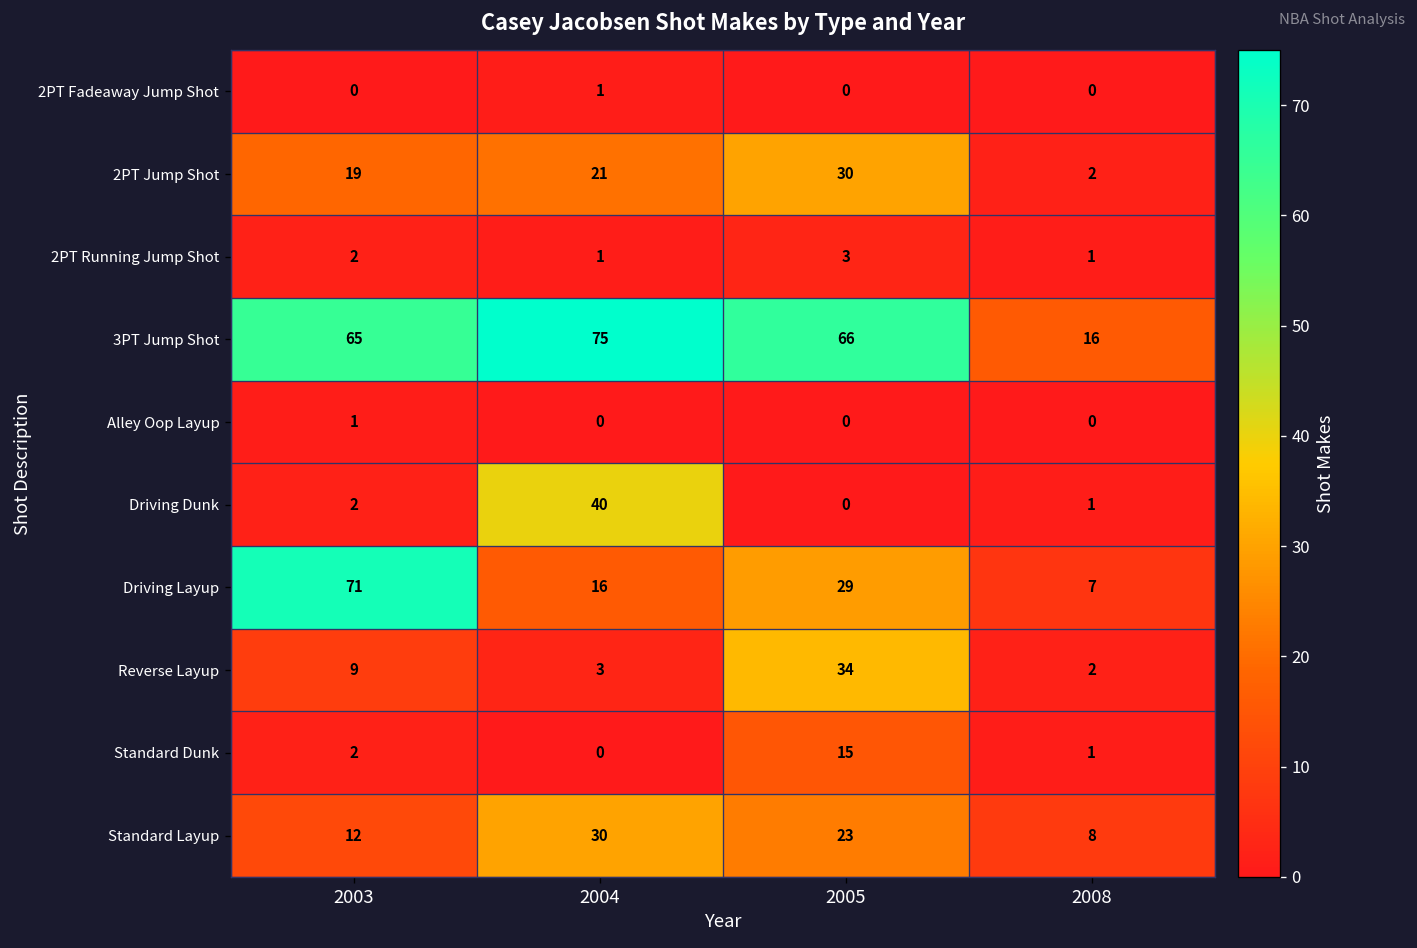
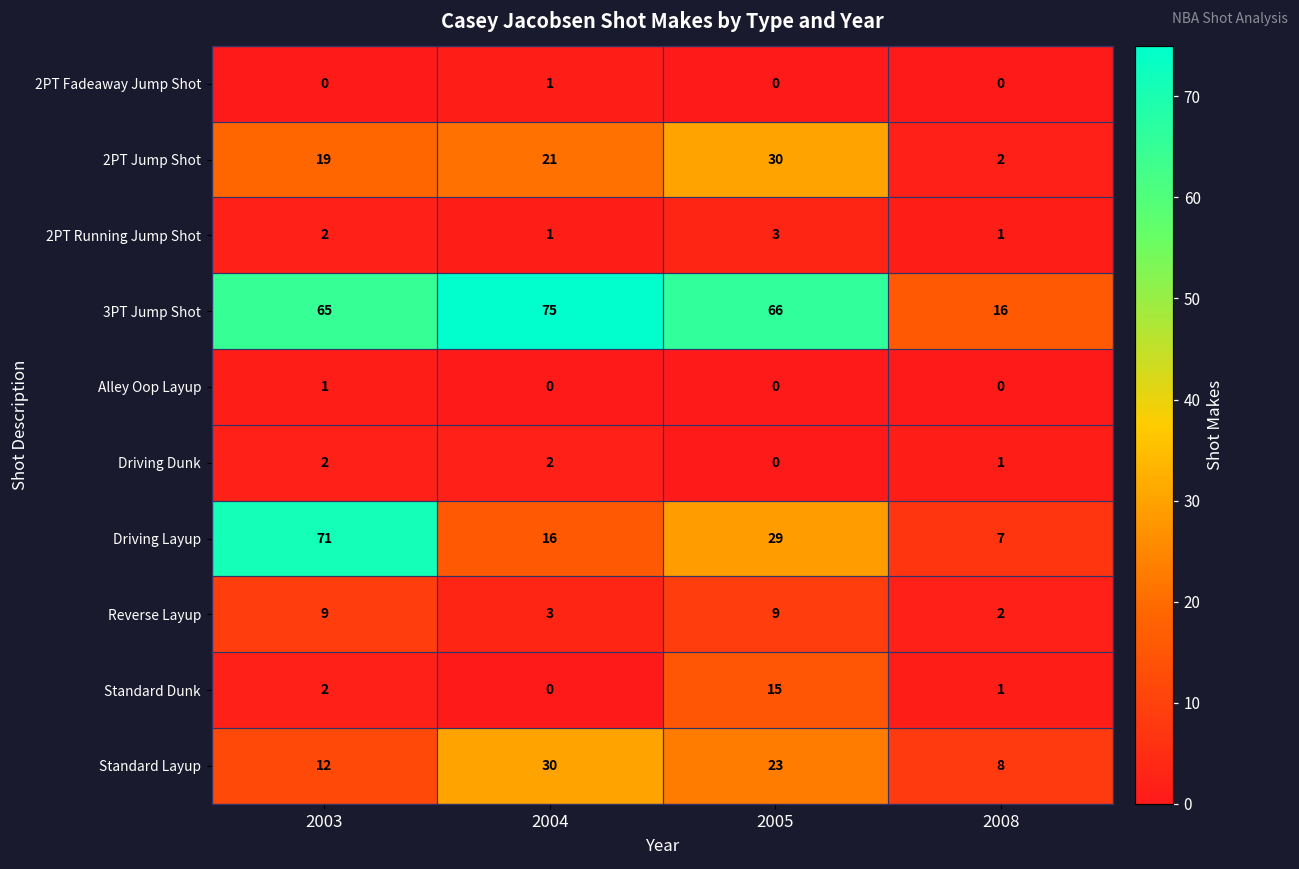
Driving Dunk, 2004: 40 -> 2
Reverse Layup, 2005: 34 -> 9
